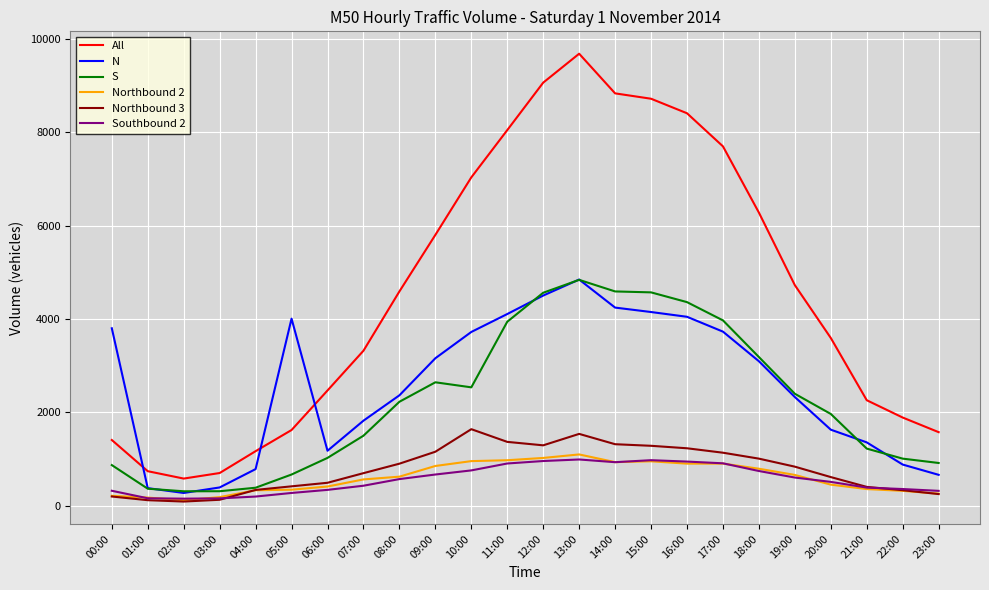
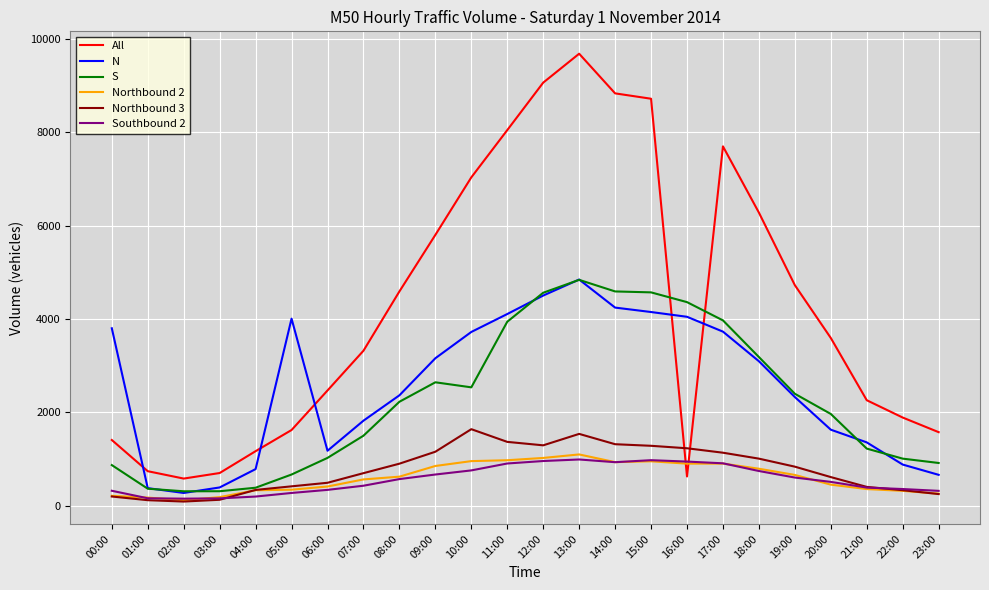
All, 16:00: 8400 -> 600
